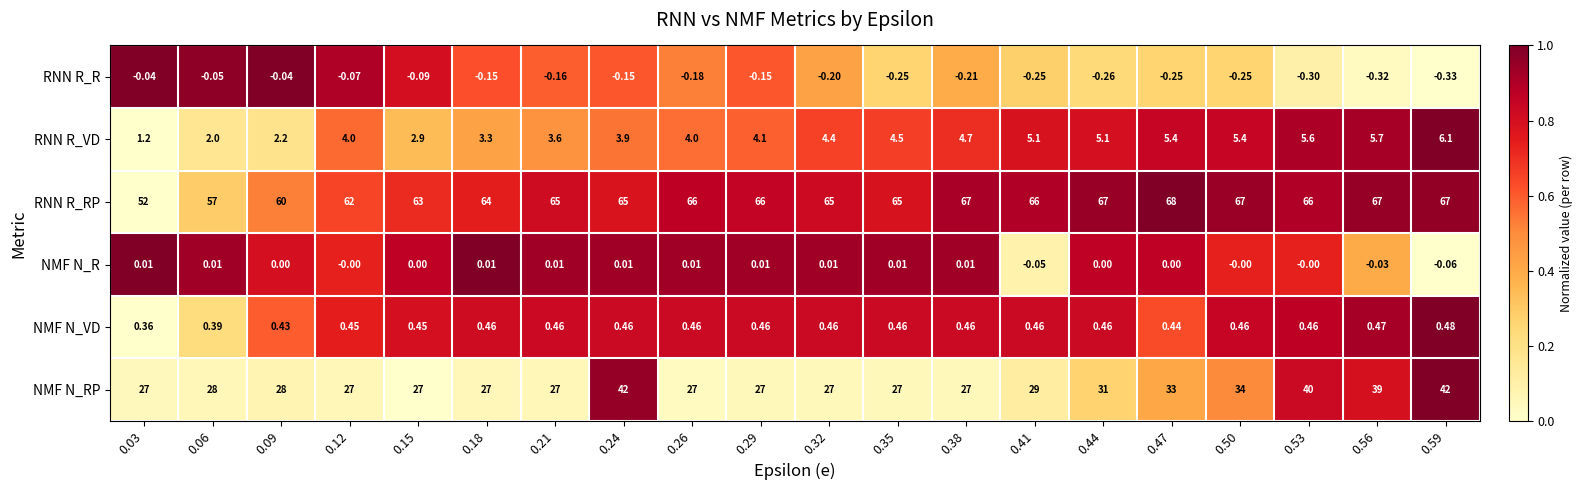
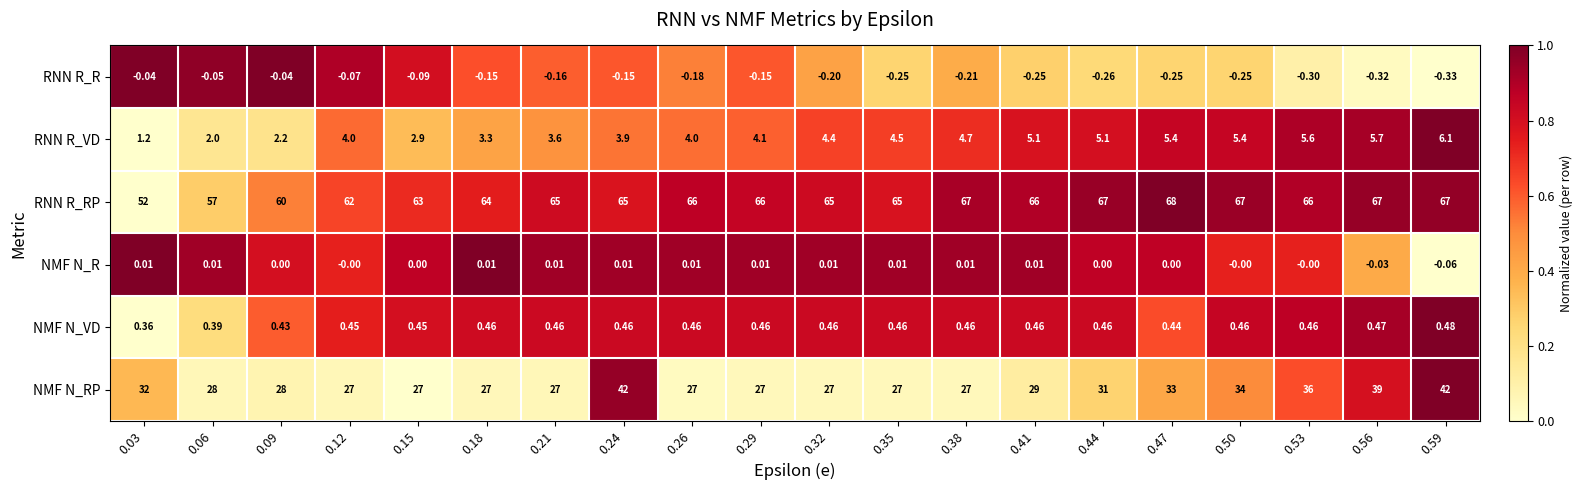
NMF N_R, 0.41: -0.05 -> 0.01
NMF N_RP, 0.03: 27 -> 32
NMF N_RP, 0.53: 40 -> 36
